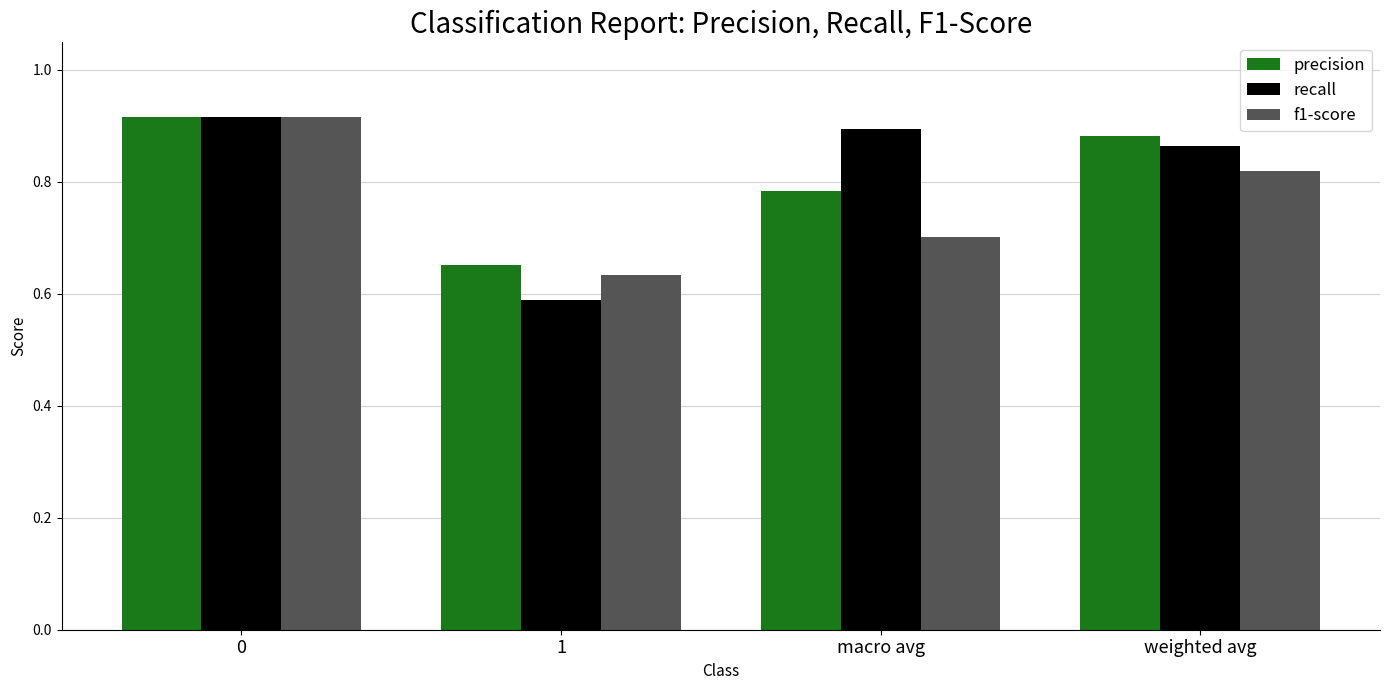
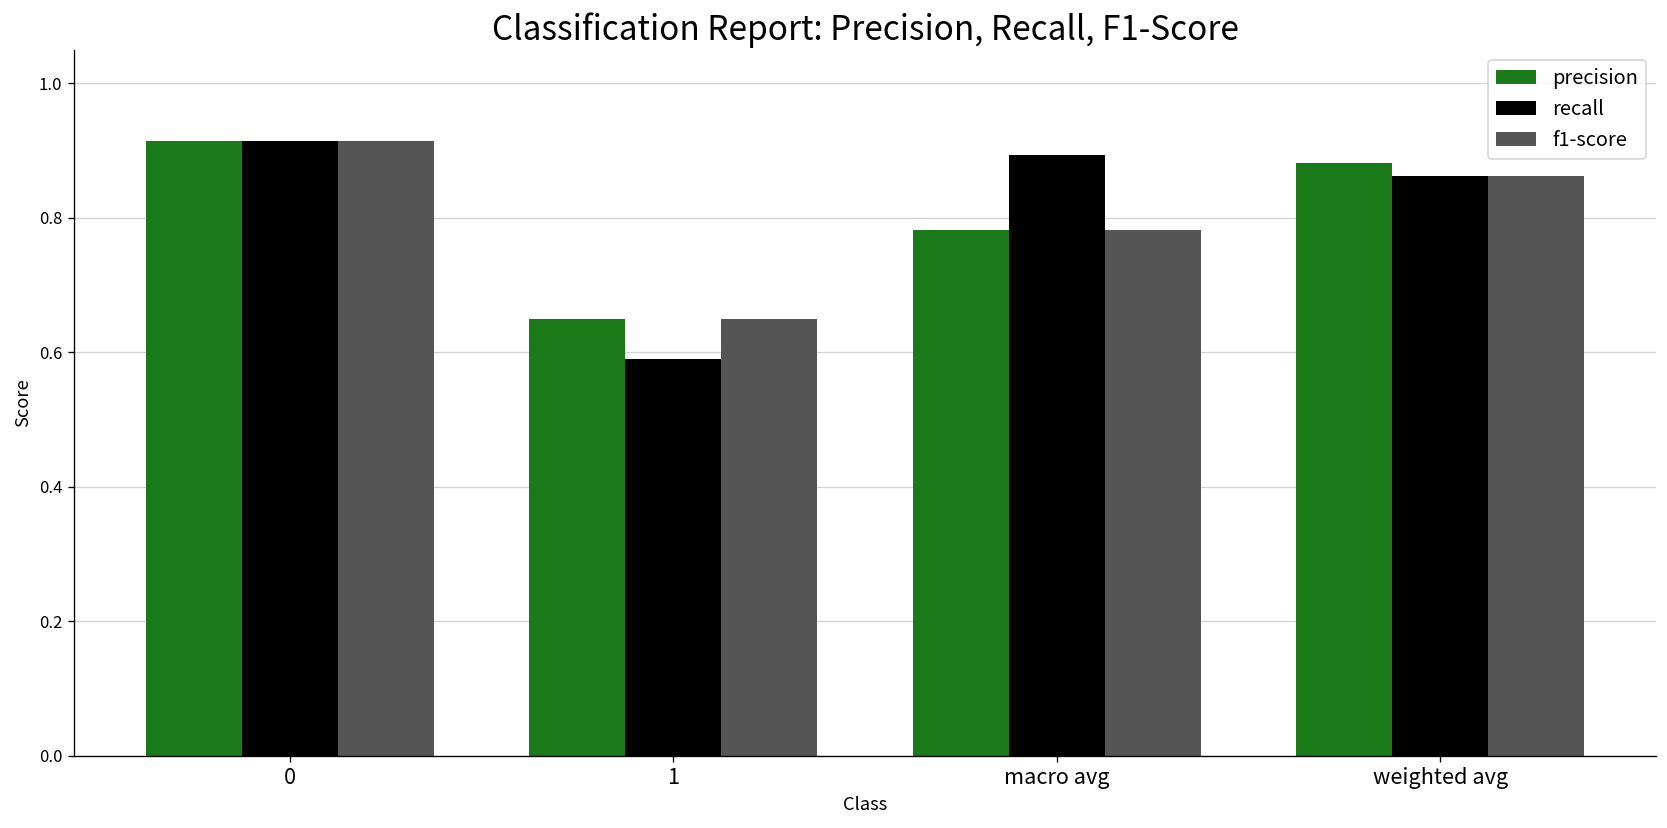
f1-score, 1: 0.63 -> 0.65
f1-score, macro avg: 0.70 -> 0.78
f1-score, weighted avg: 0.82 -> 0.86
